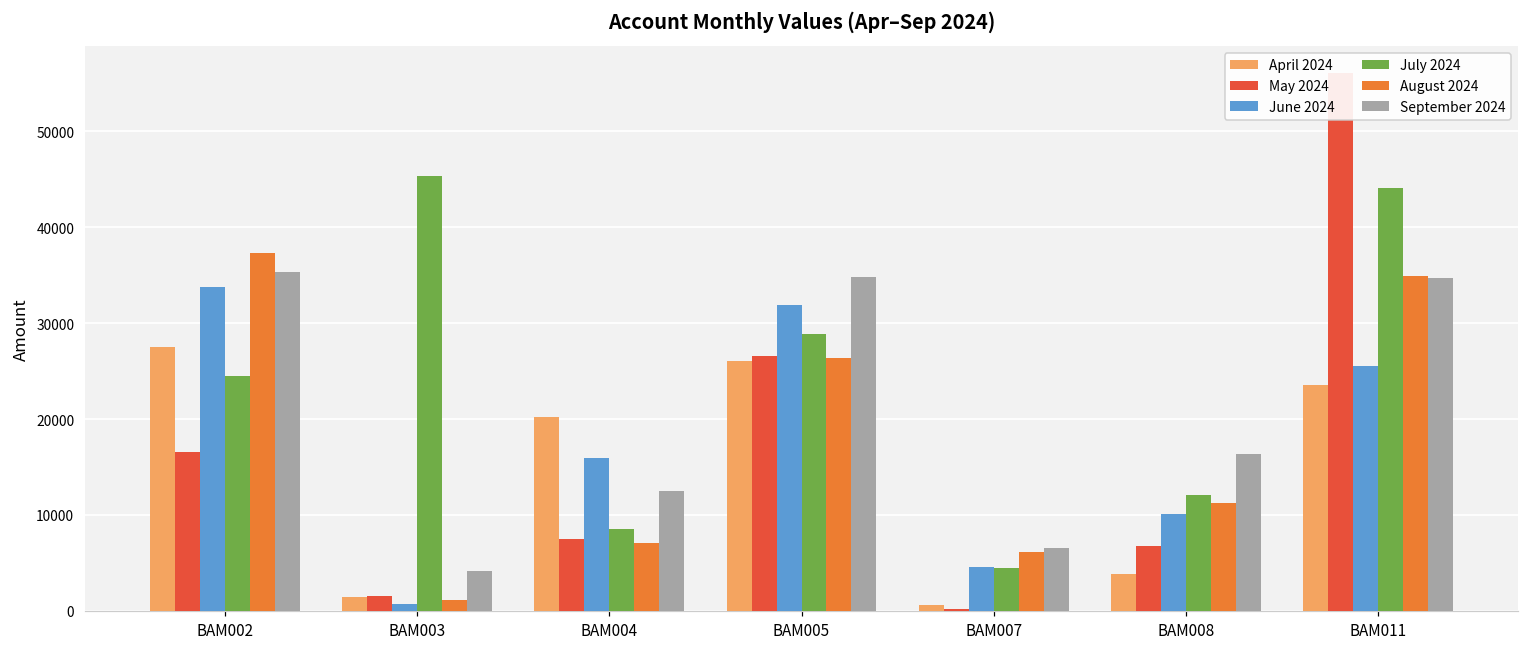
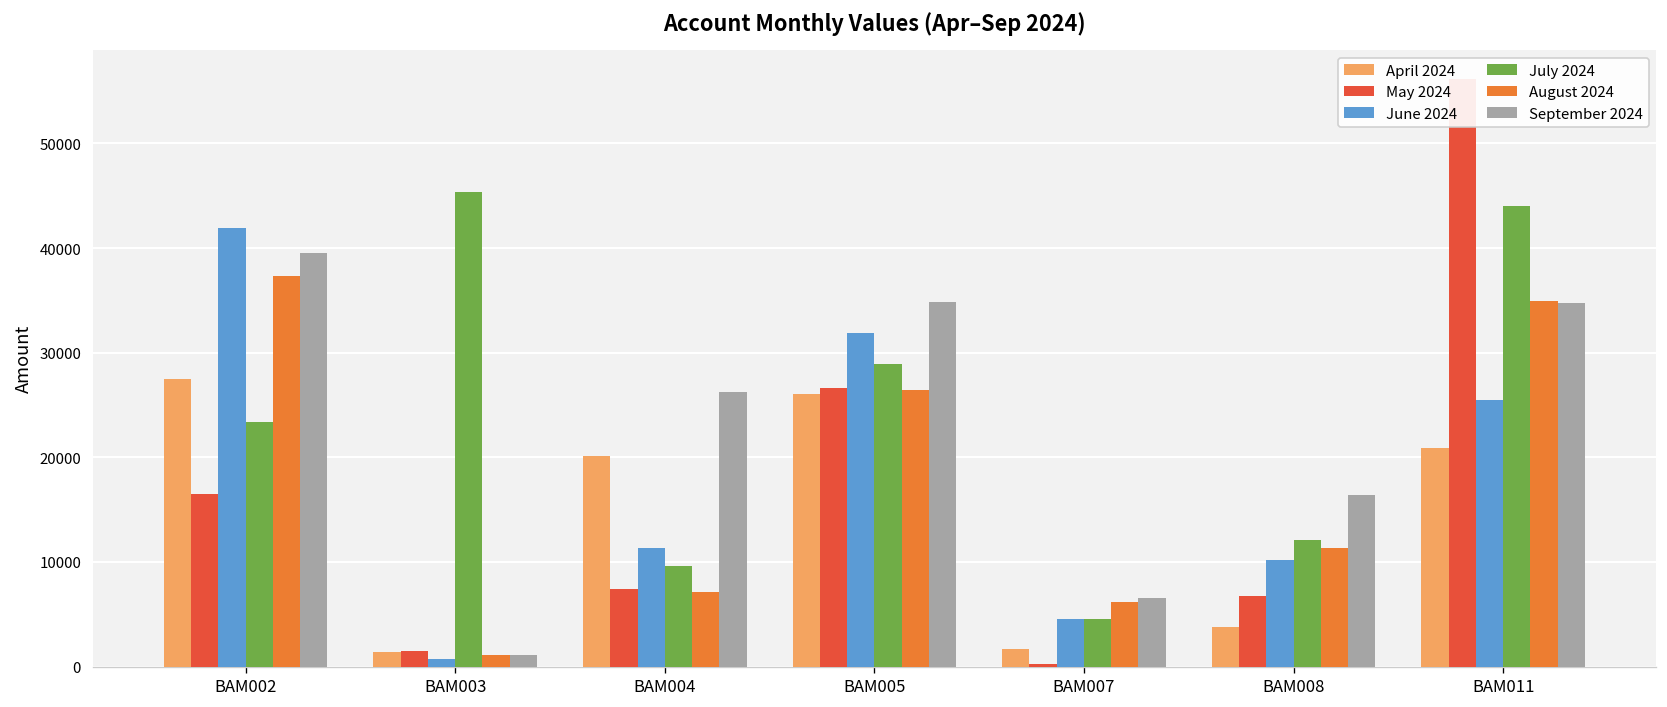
June 2024, BAM002: 34000 -> 42000
July 2024, BAM002: 24000 -> 23000
September 2024, BAM002: 35000 -> 40000
September 2024, BAM003: 4000 -> 1000
June 2024, BAM004: 16000 -> 11000
July 2024, BAM004: 9000 -> 10000
September 2024, BAM004: 13000 -> 26000
April 2024, BAM007: 1000 -> 2000
April 2024, BAM011: 24000 -> 21000
